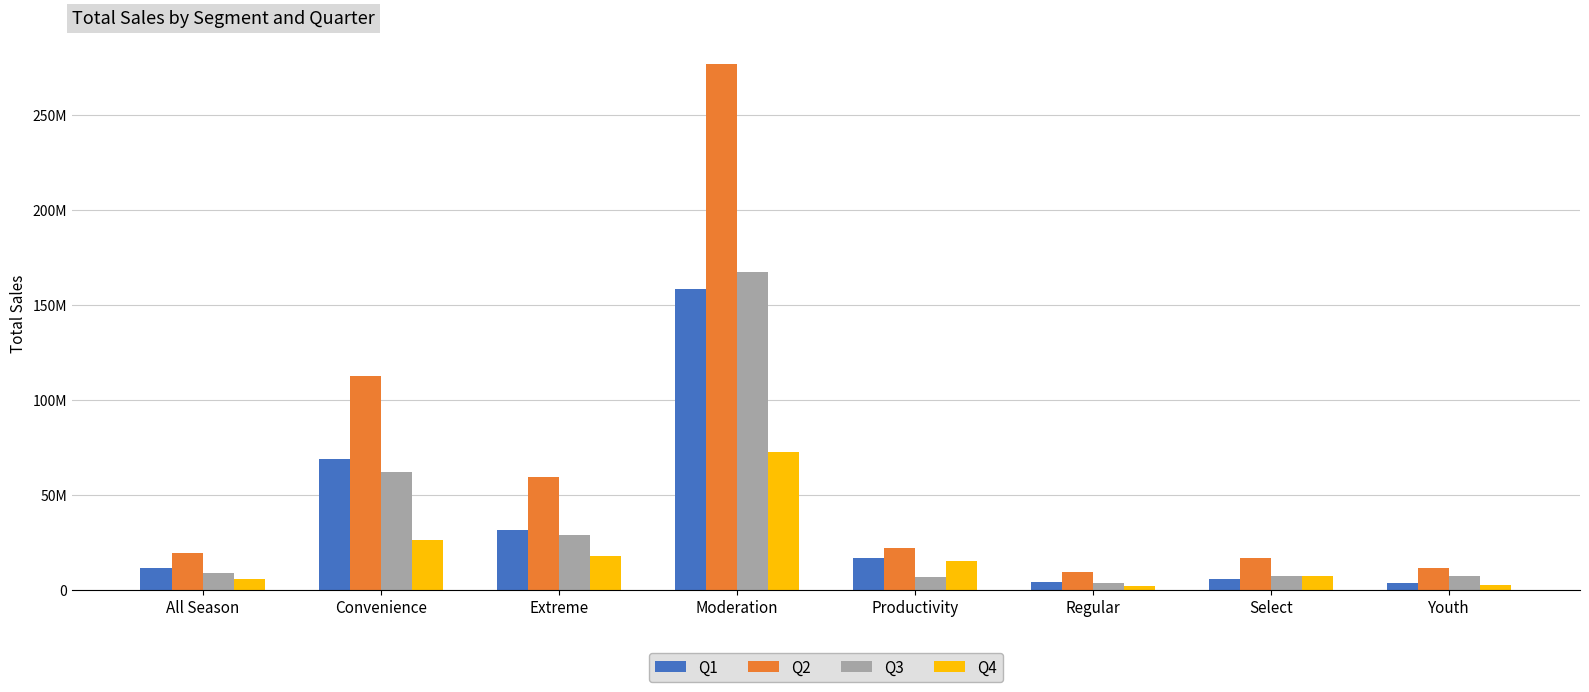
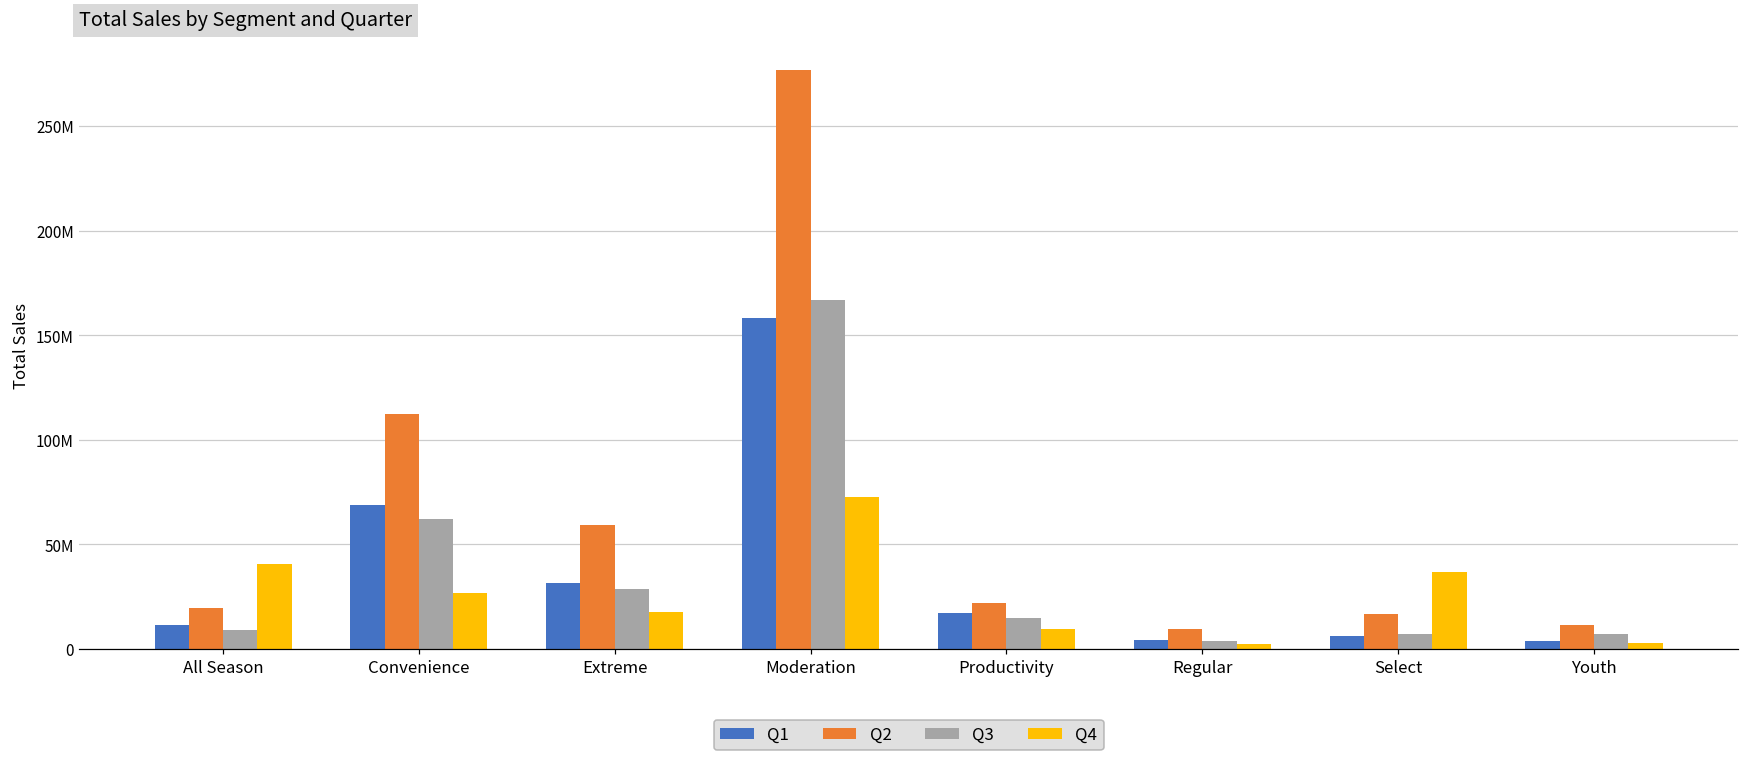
Q4, All Season: 6000000 -> 41000000
Q3, Productivity: 7000000 -> 15000000
Q4, Productivity: 15000000 -> 9000000
Q4, Select: 7000000 -> 37000000
